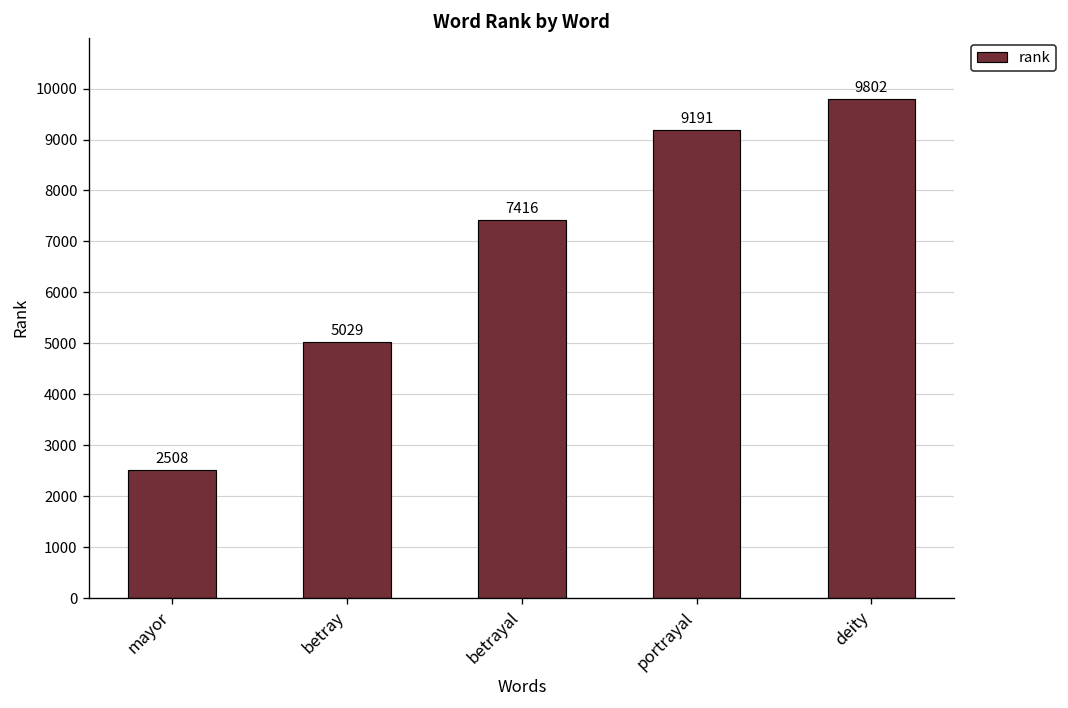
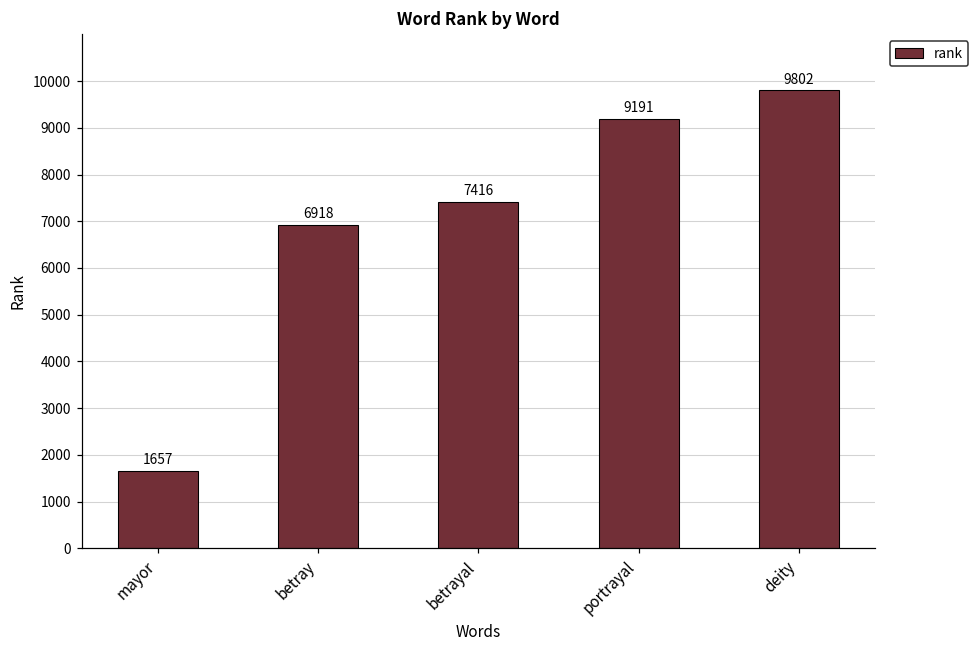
mayor: 2508 -> 1657
betray: 5029 -> 6918
